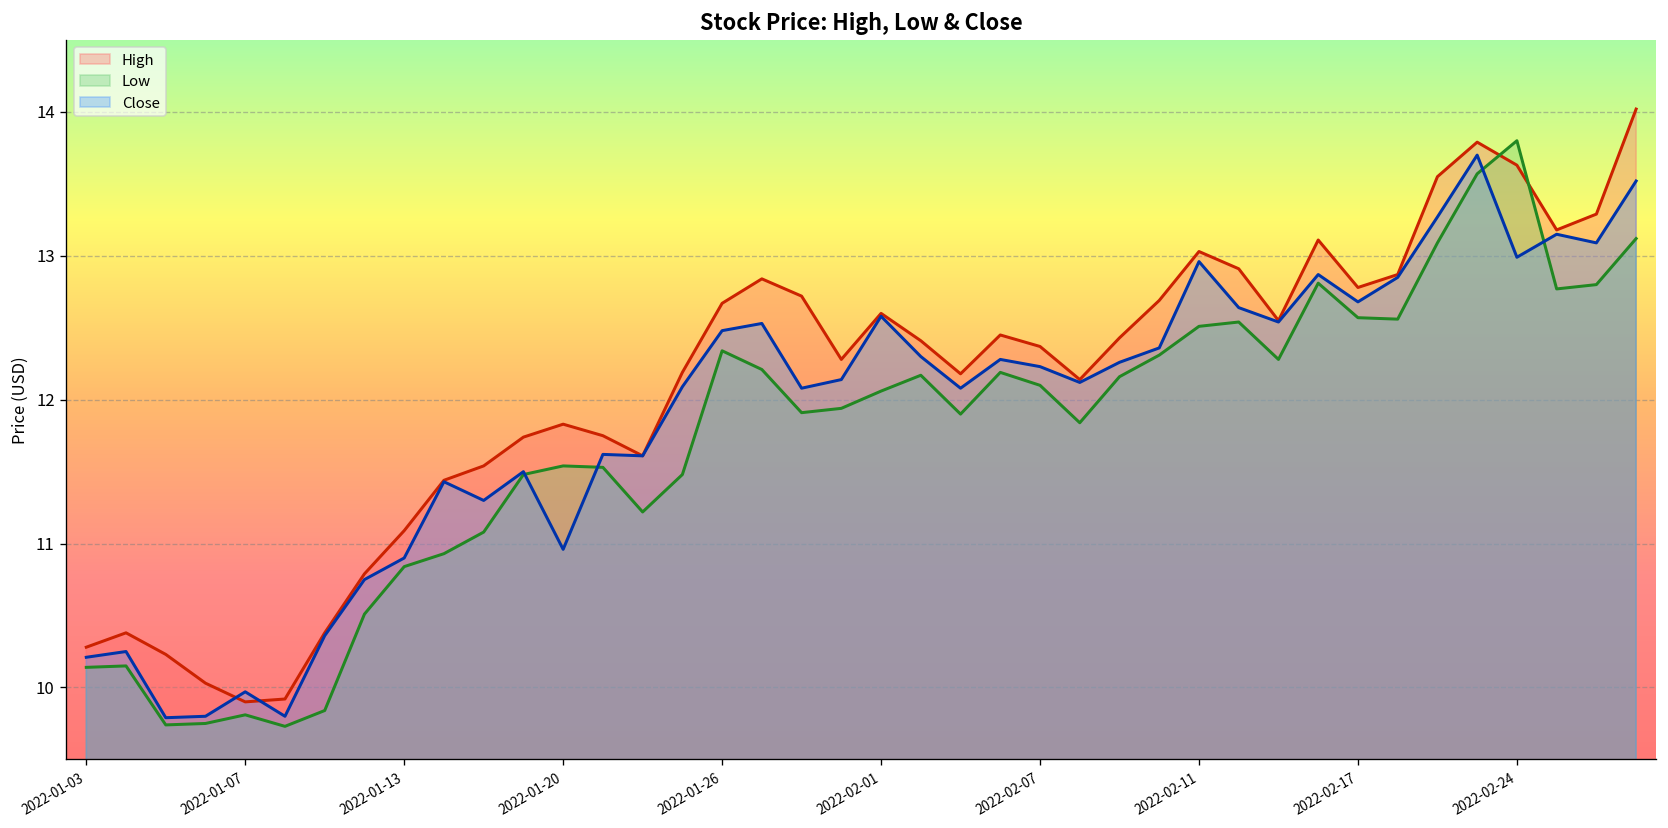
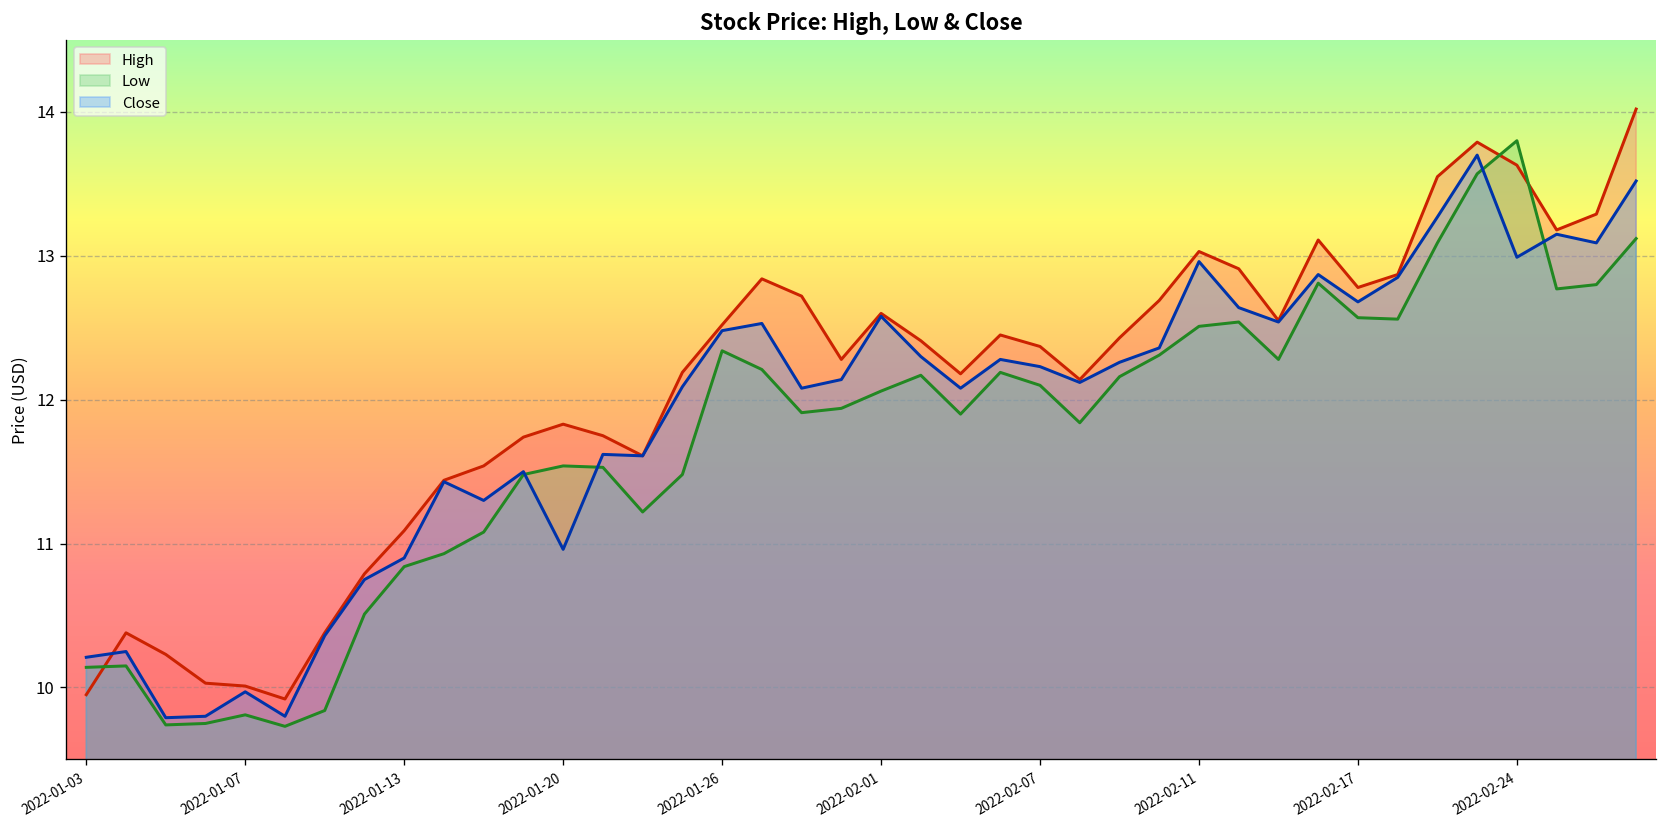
High, 2022-01-03: 10.28 -> 9.95
High, 2022-01-07: 9.90 -> 10.01
High, 2022-01-26: 12.67 -> 12.52
